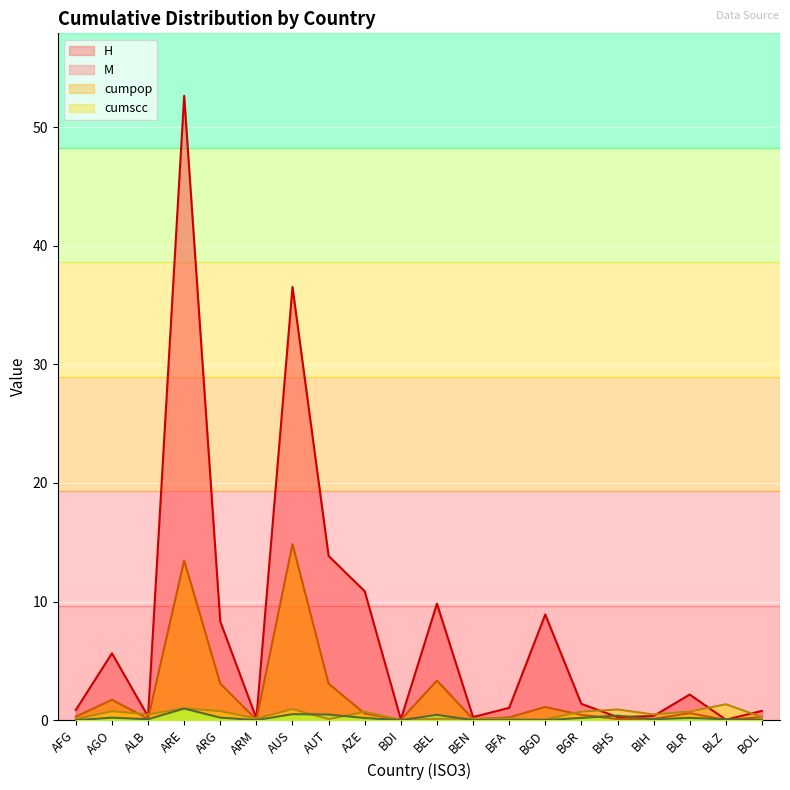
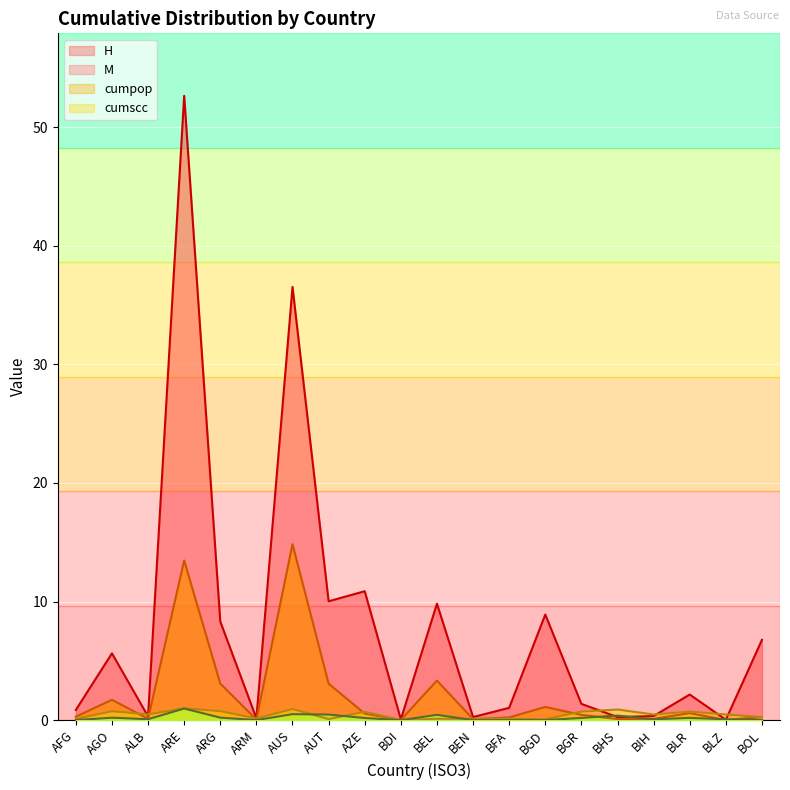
H, AUT: 13.8 -> 10.0
cumpop, BLZ: 1.3 -> 0.5
H, BOL: 0.8 -> 6.8
